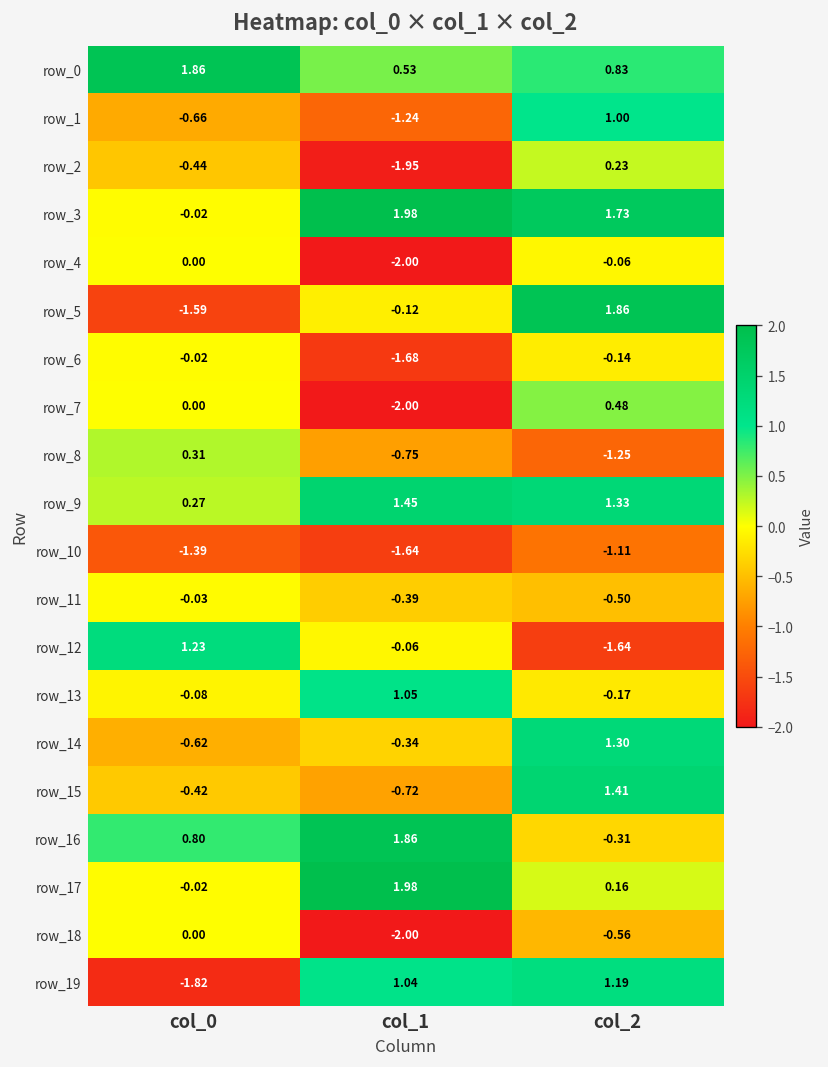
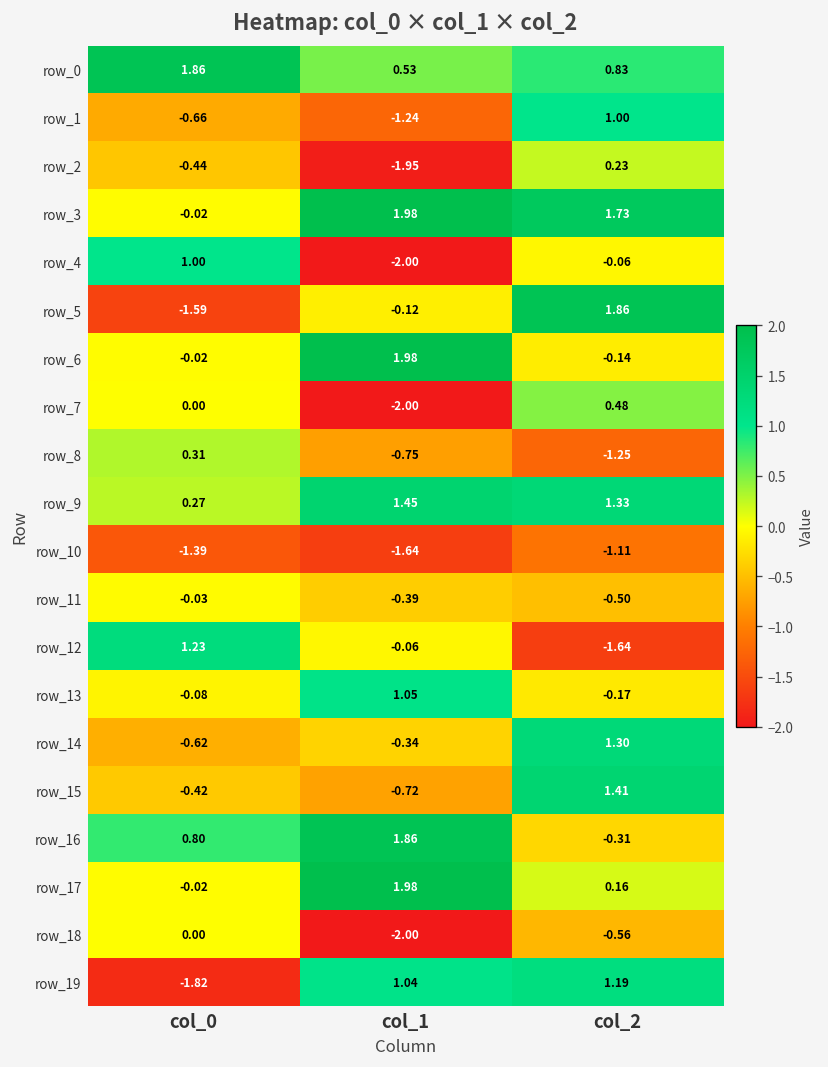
row_4, col_0: 0.00 -> 1.00
row_6, col_1: -1.68 -> 1.98
